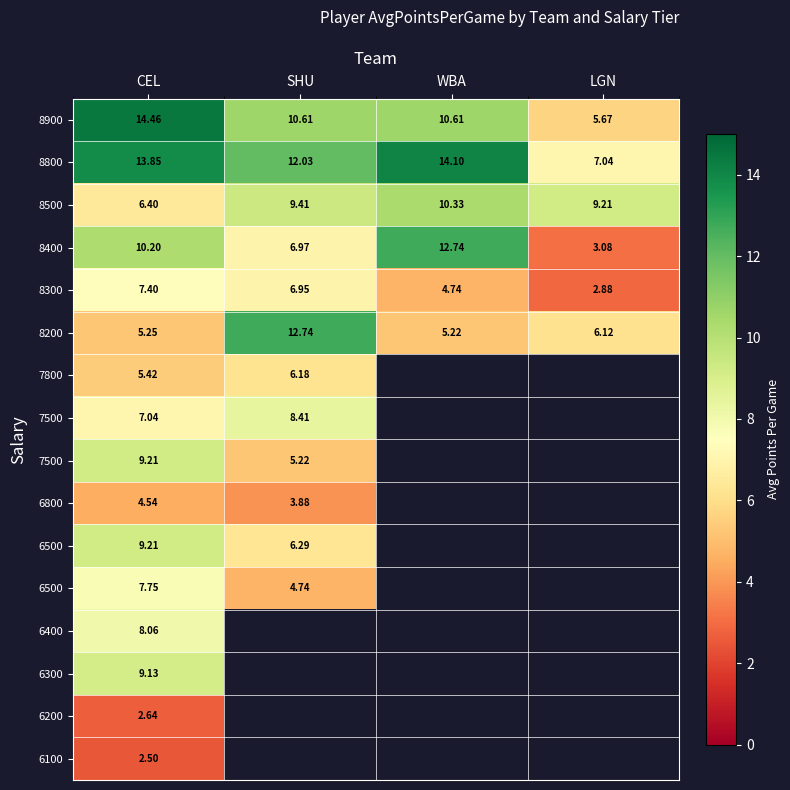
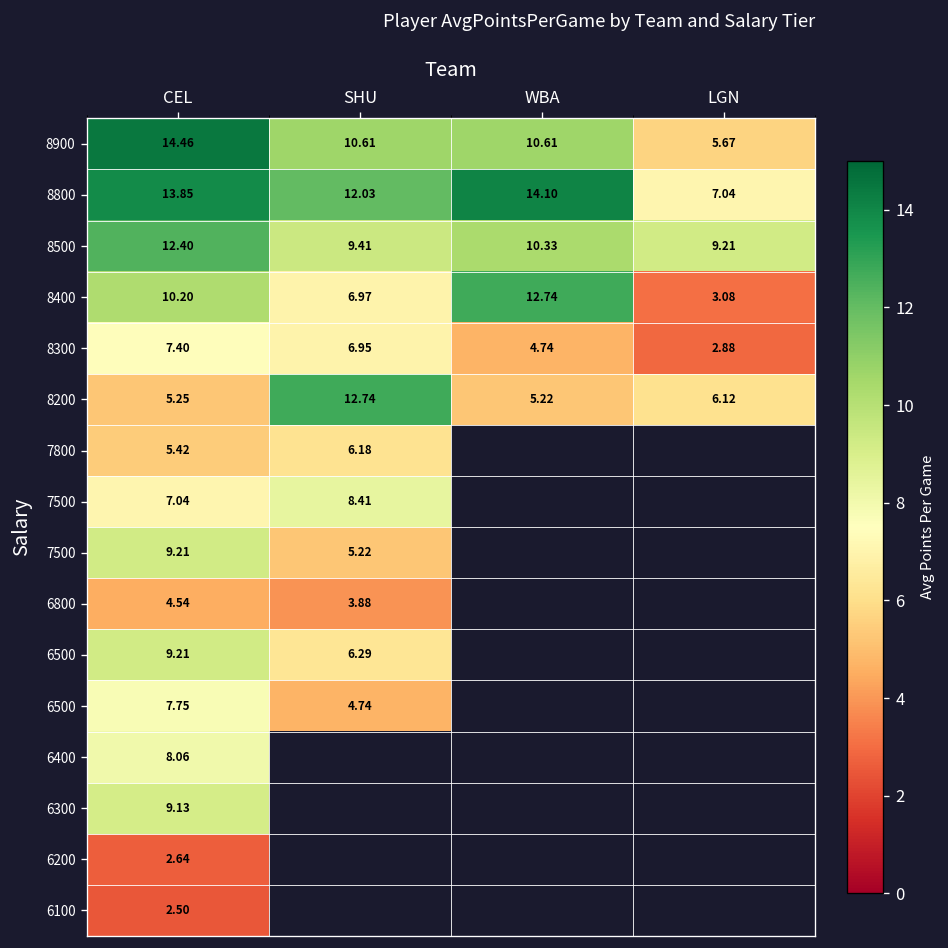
8500, CEL: 6.40 -> 12.40
